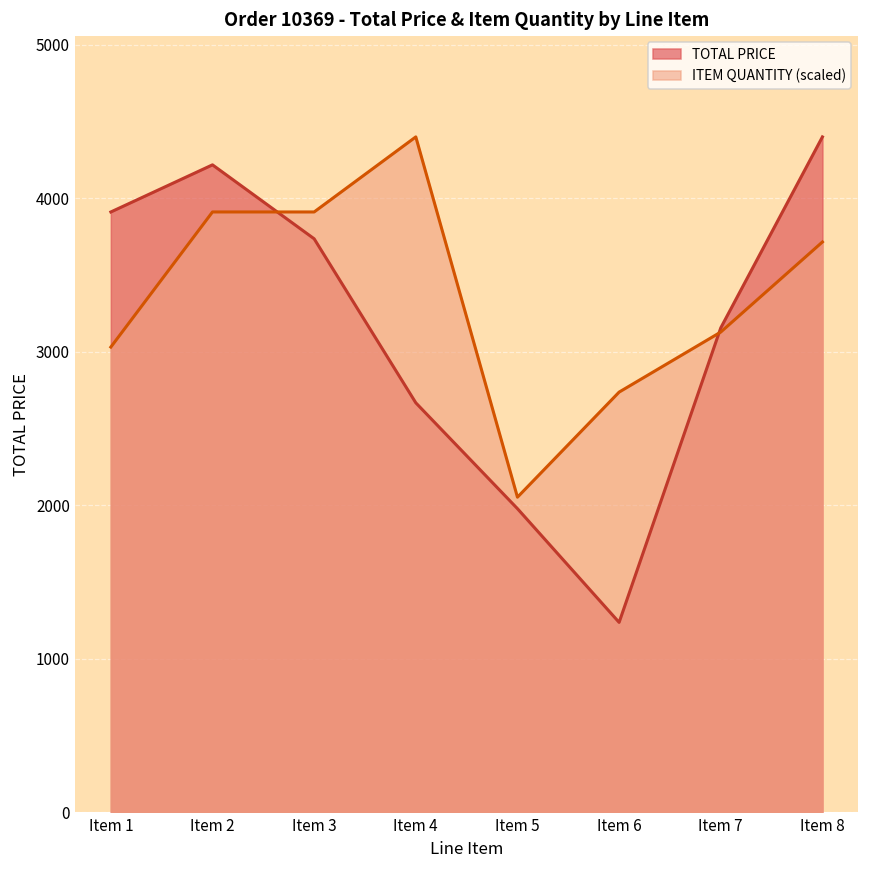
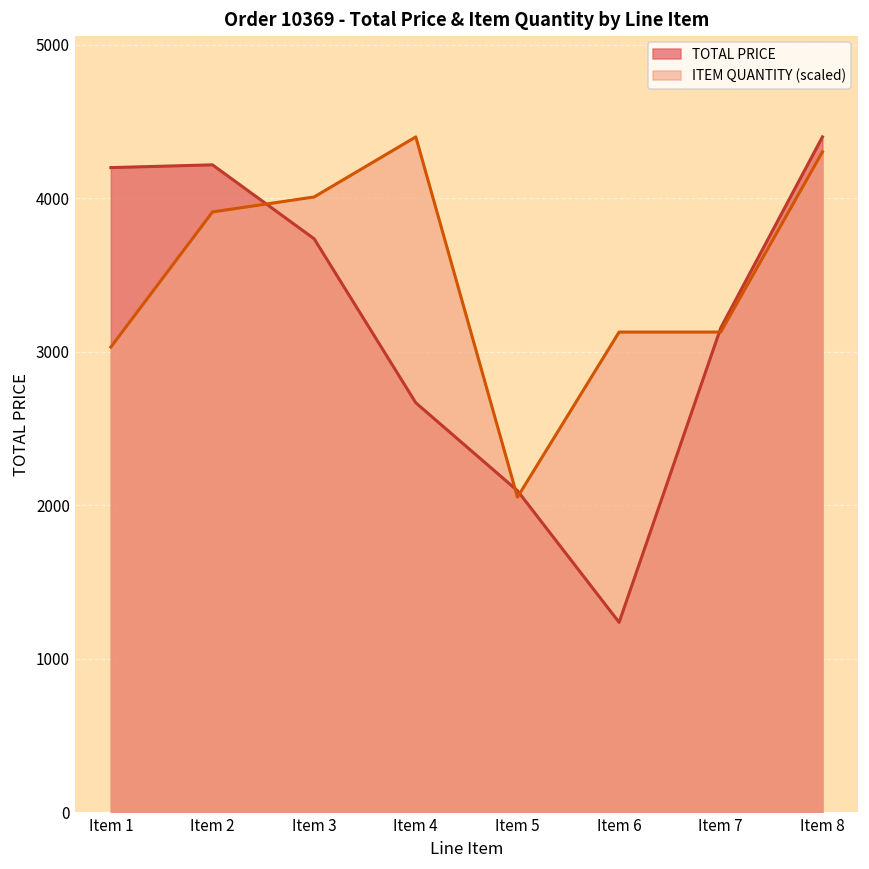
TOTAL PRICE, Item 1: 3910 -> 4200
ITEM QUANTITY (scaled), Item 3: 3910 -> 4010
TOTAL PRICE, Item 5: 1980 -> 2100
ITEM QUANTITY (scaled), Item 6: 2740 -> 3130
ITEM QUANTITY (scaled), Item 8: 3720 -> 4300
